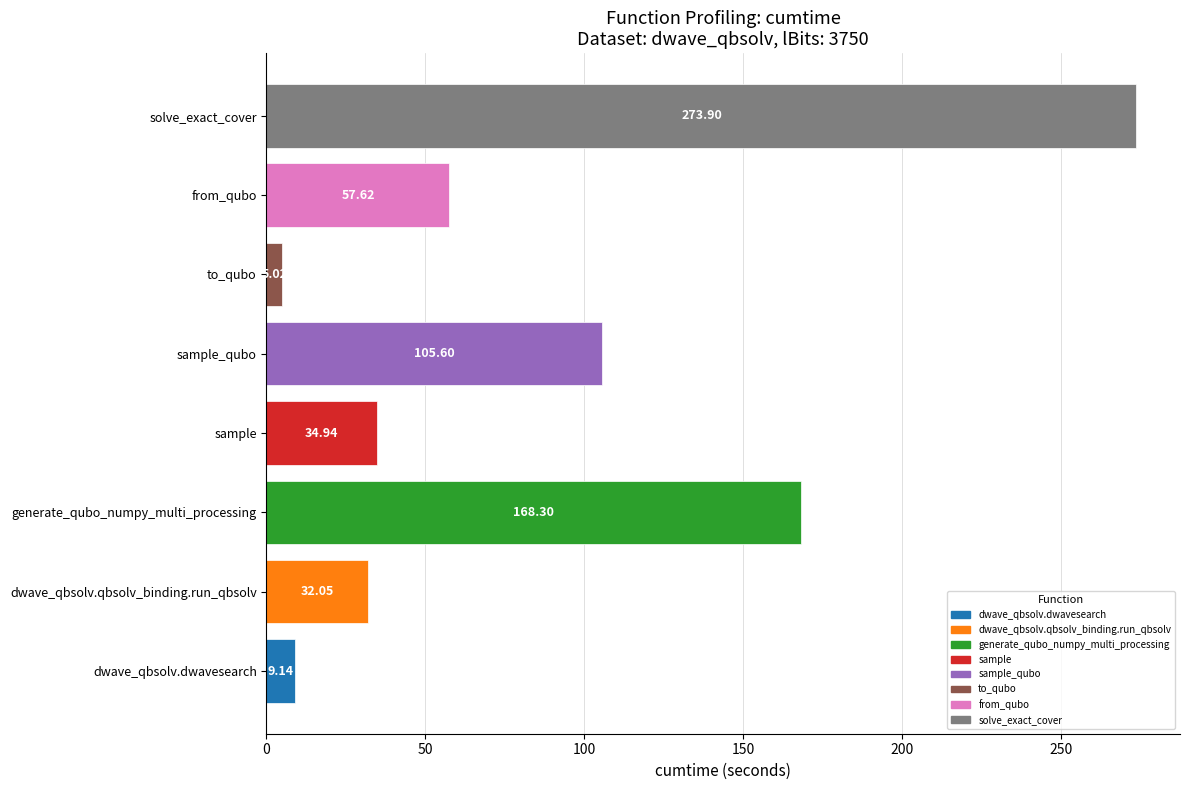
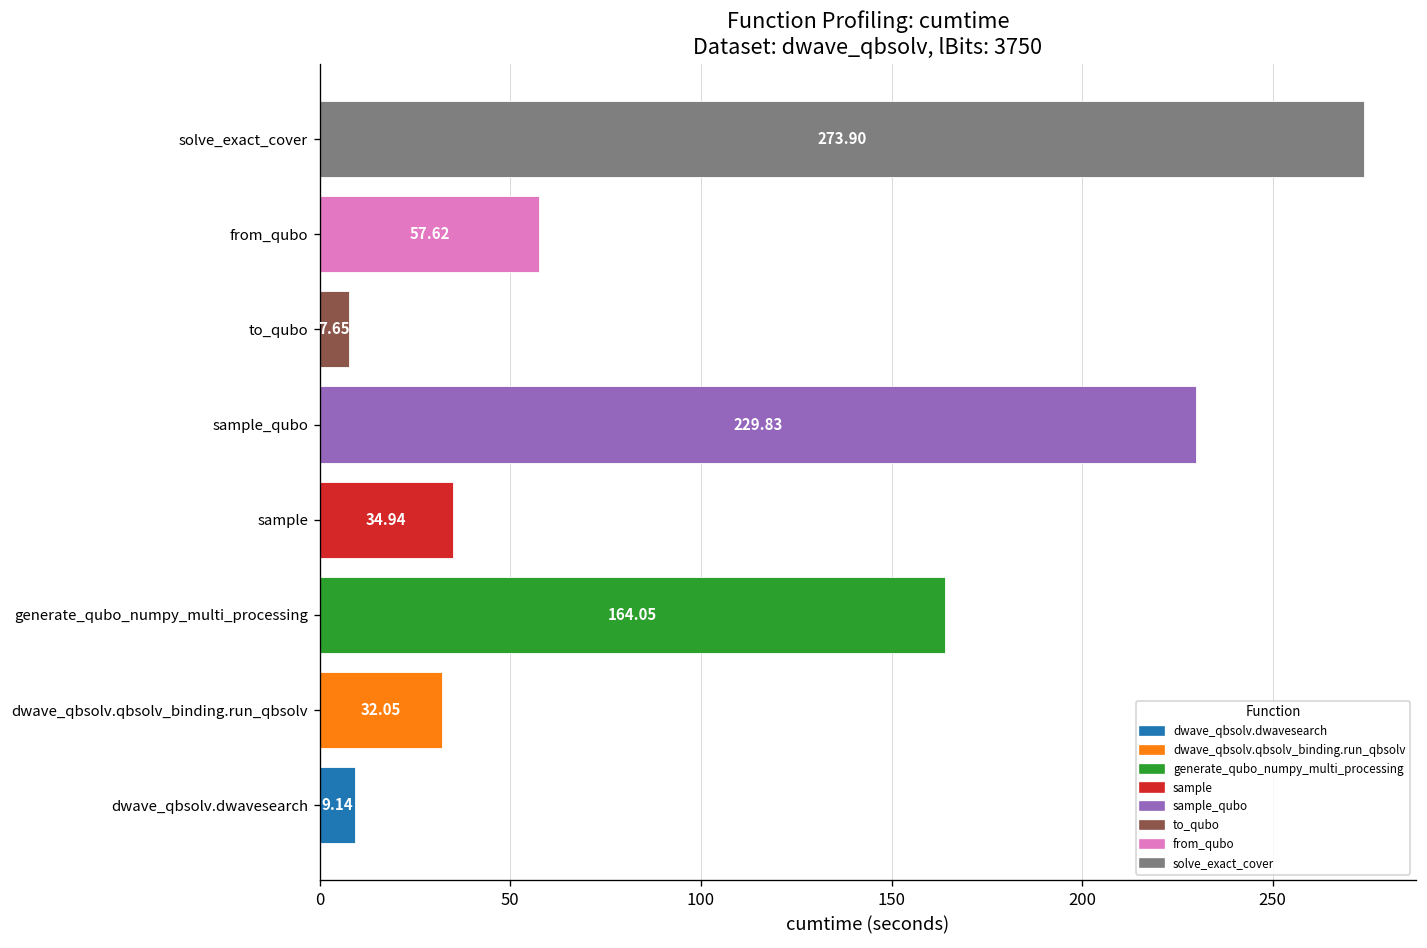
to_qubo: 5.02 -> 7.65
sample_qubo: 105.60 -> 229.83
generate_qubo_numpy_multi_processing: 168.30 -> 164.05
